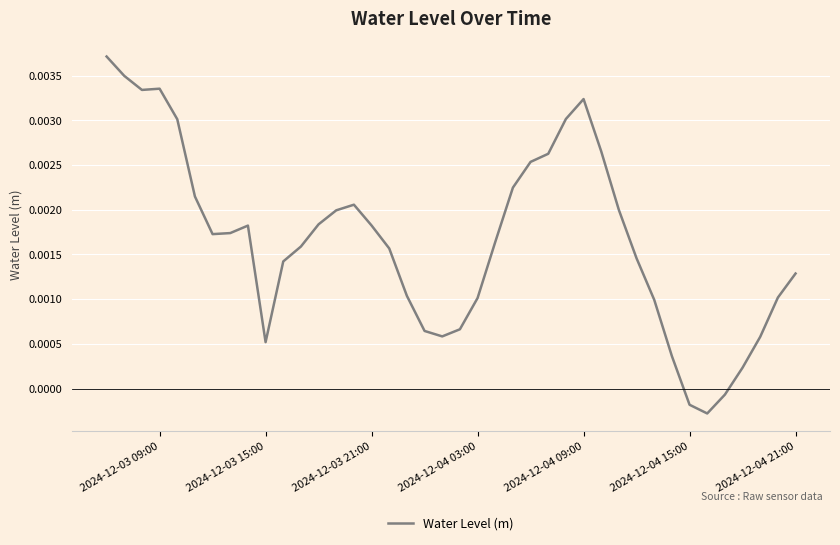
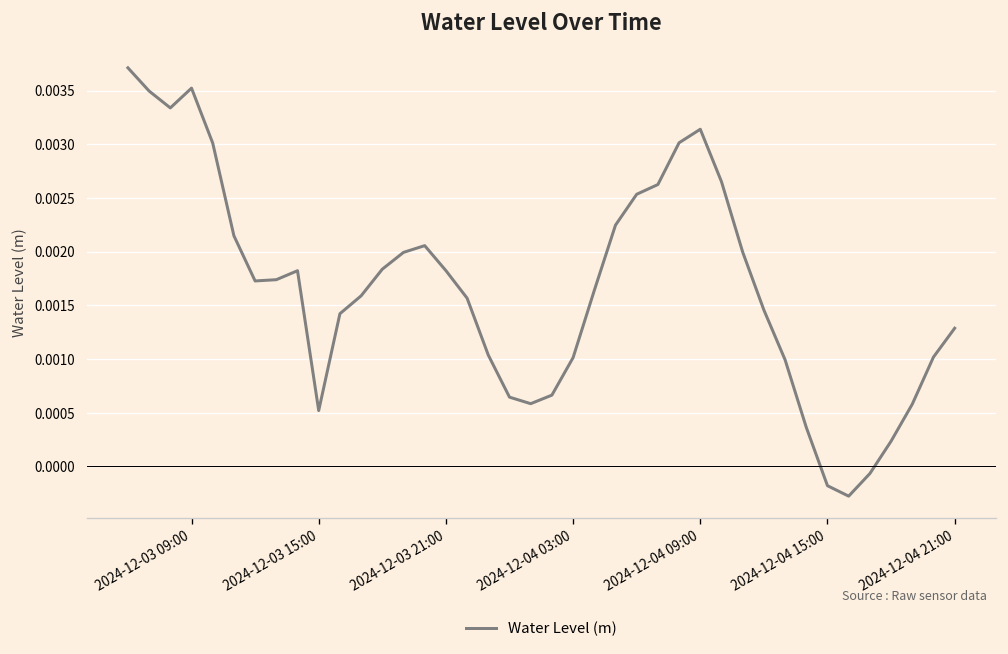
2024-12-03 09:00: 0.0034 -> 0.0035
2024-12-04 09:00: 0.0032 -> 0.0031
